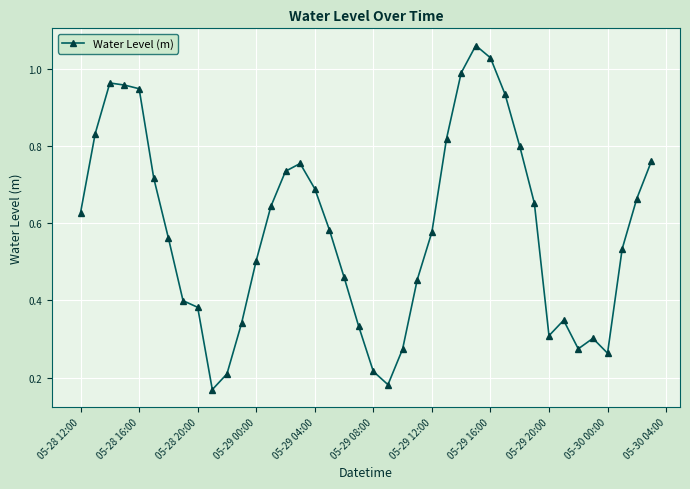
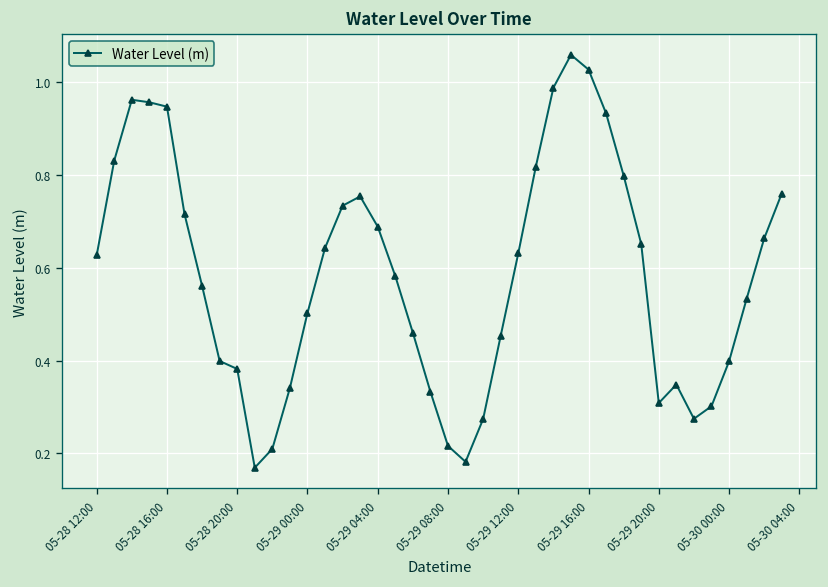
05-29 12:00: 0.58 -> 0.63
05-30 00:00: 0.26 -> 0.40
